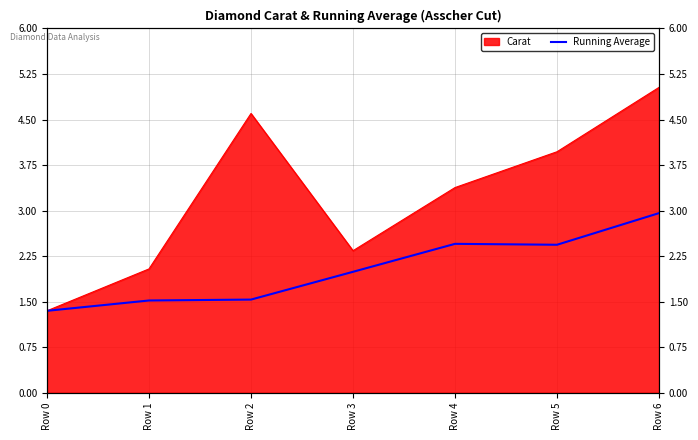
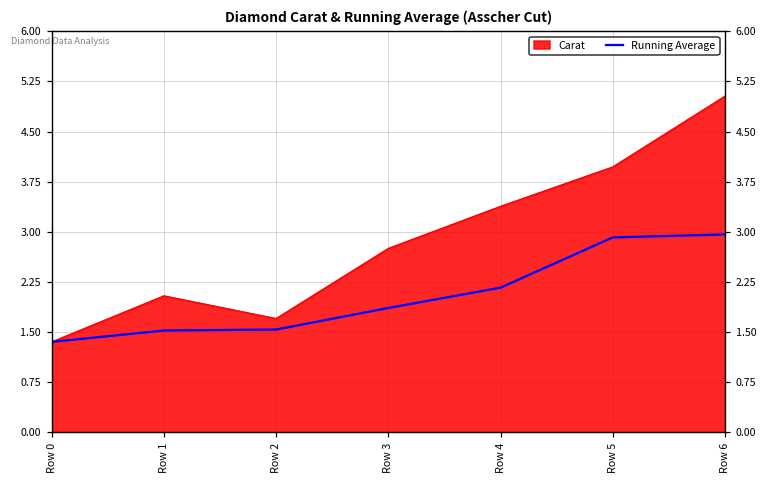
Carat, Row 2: 4.6 -> 1.7
Carat, Row 3: 2.3 -> 2.8
Running Average, Row 3: 2.0 -> 1.9
Running Average, Row 4: 2.5 -> 2.2
Running Average, Row 5: 2.4 -> 2.9
